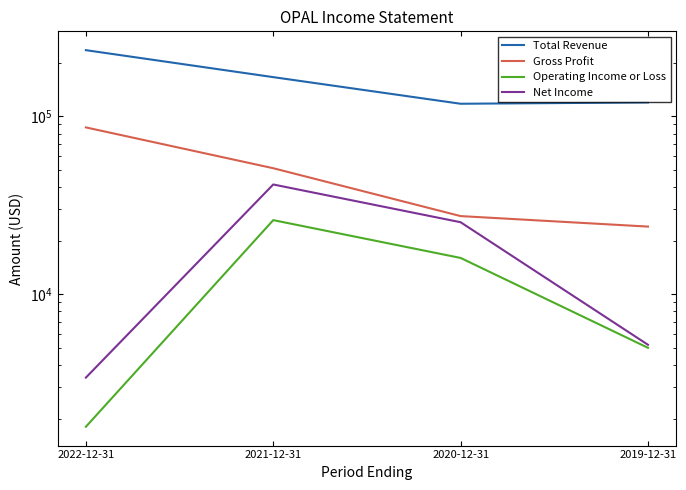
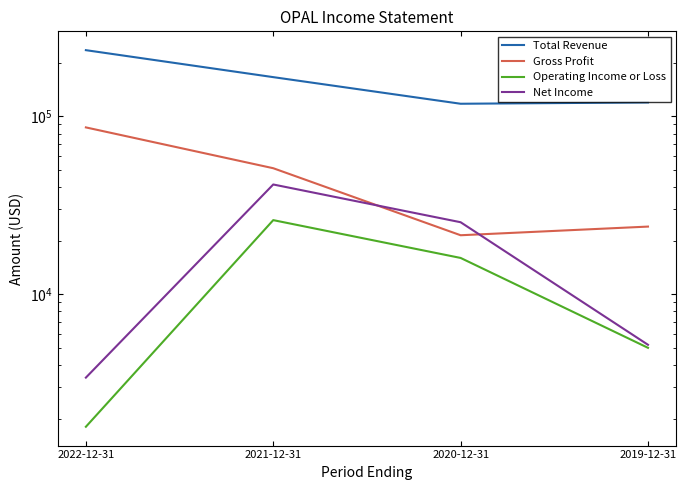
Gross Profit, 2020-12-31: 28000 -> 21000
